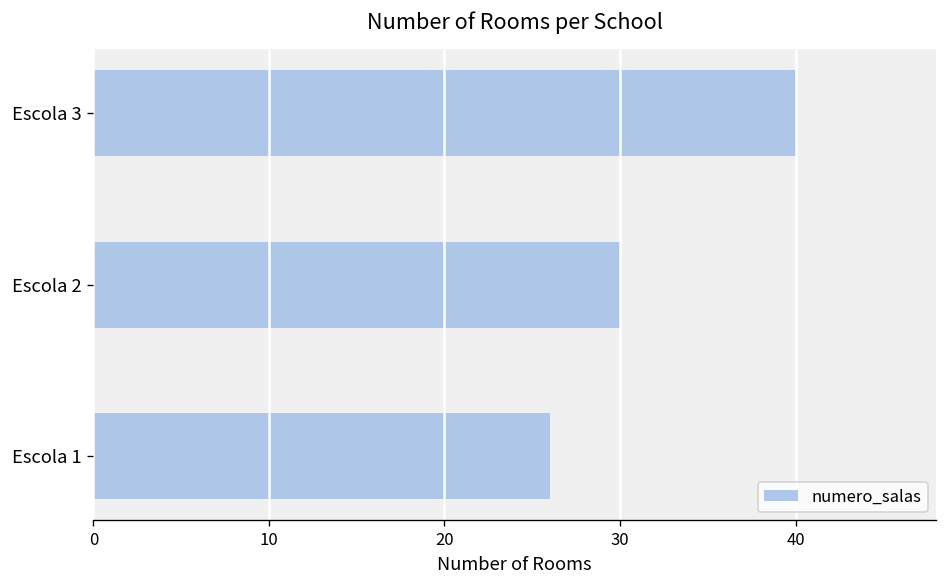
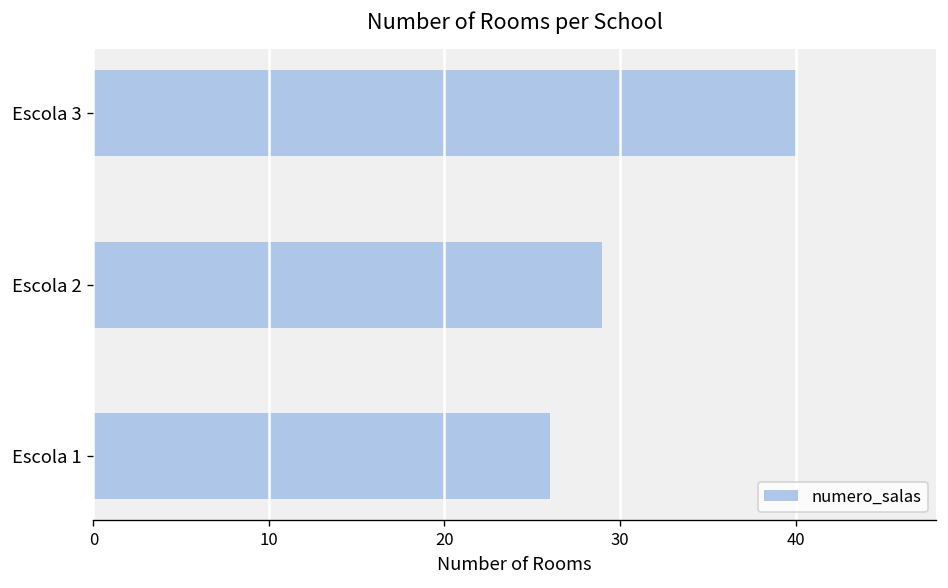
Escola 2: 30 -> 29
